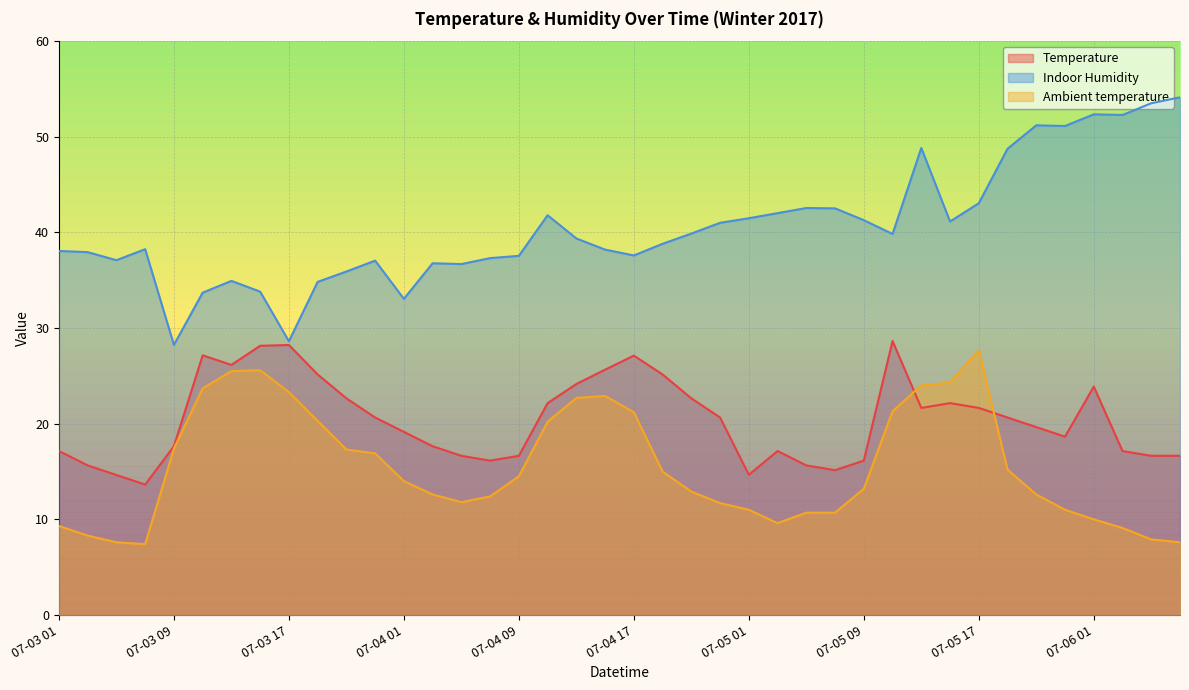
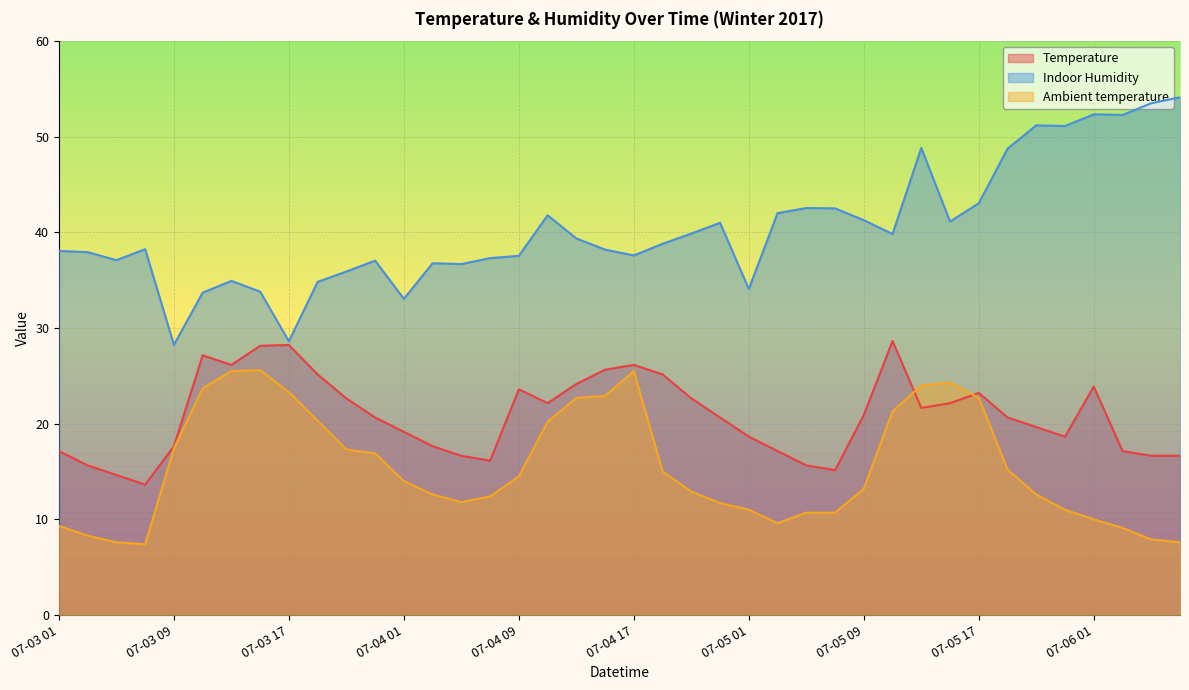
Temperature, 07-04 09: 17 -> 24
Temperature, 07-04 17: 27 -> 26
Ambient temperature, 07-04 17: 21 -> 26
Temperature, 07-05 01: 15 -> 19
Indoor Humidity, 07-05 01: 41 -> 34
Temperature, 07-05 09: 16 -> 21
Temperature, 07-05 17: 22 -> 23
Ambient temperature, 07-05 17: 28 -> 23
